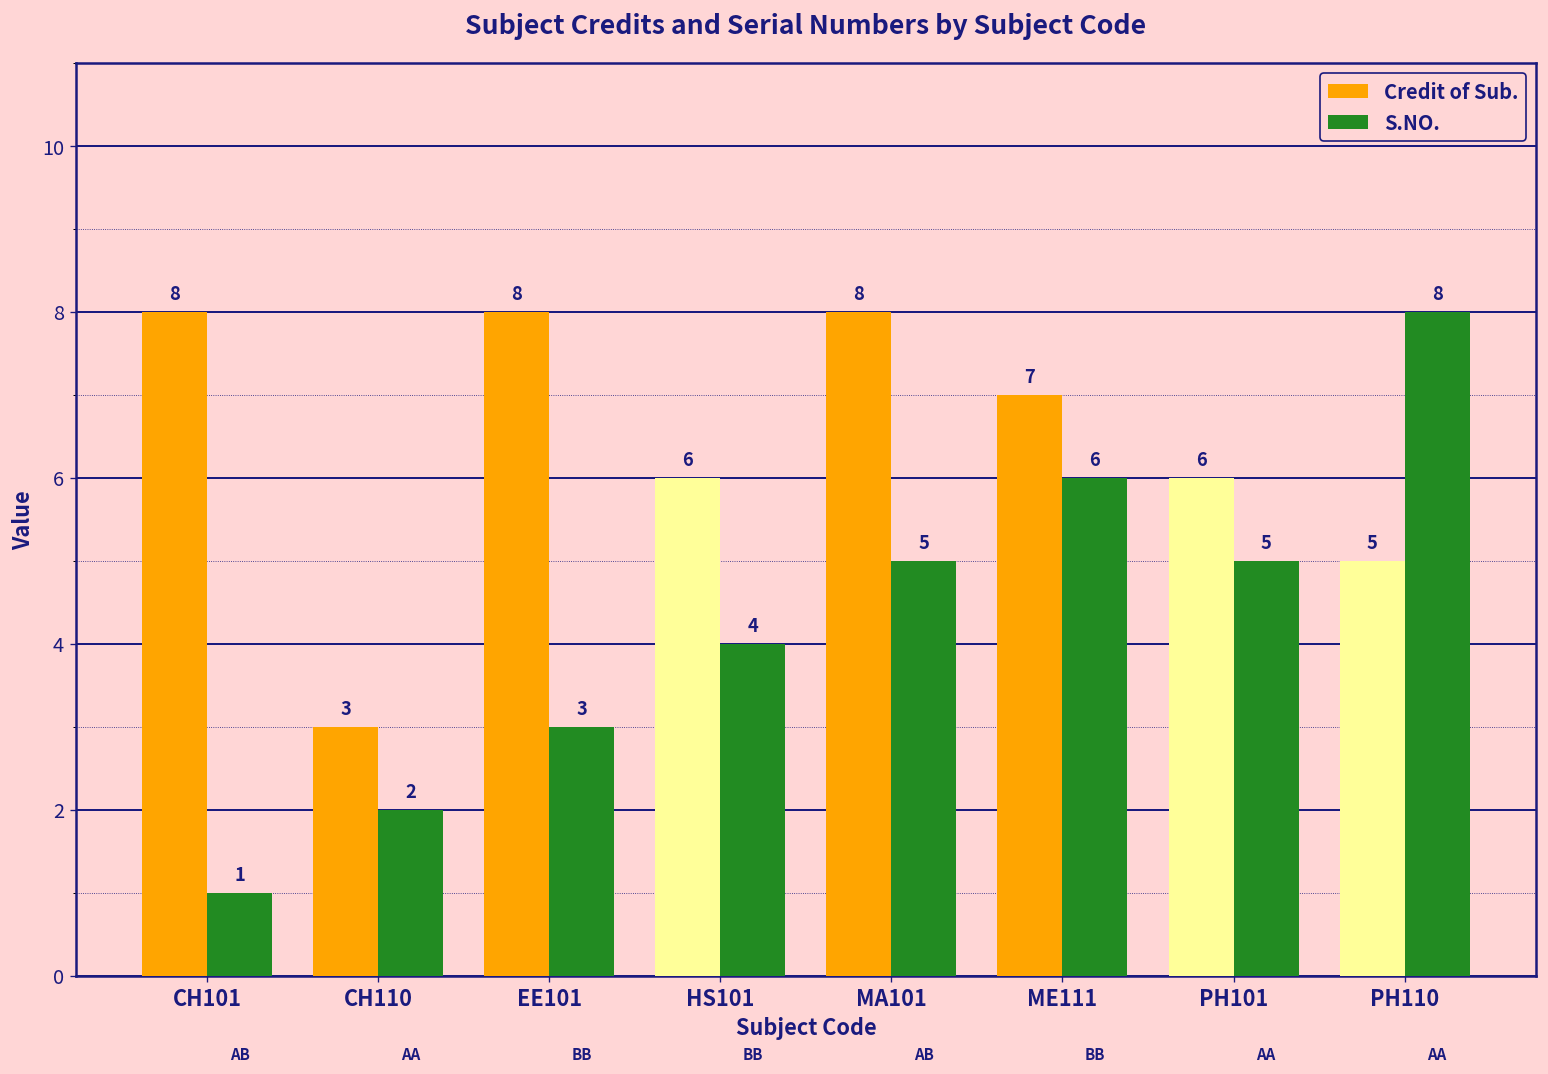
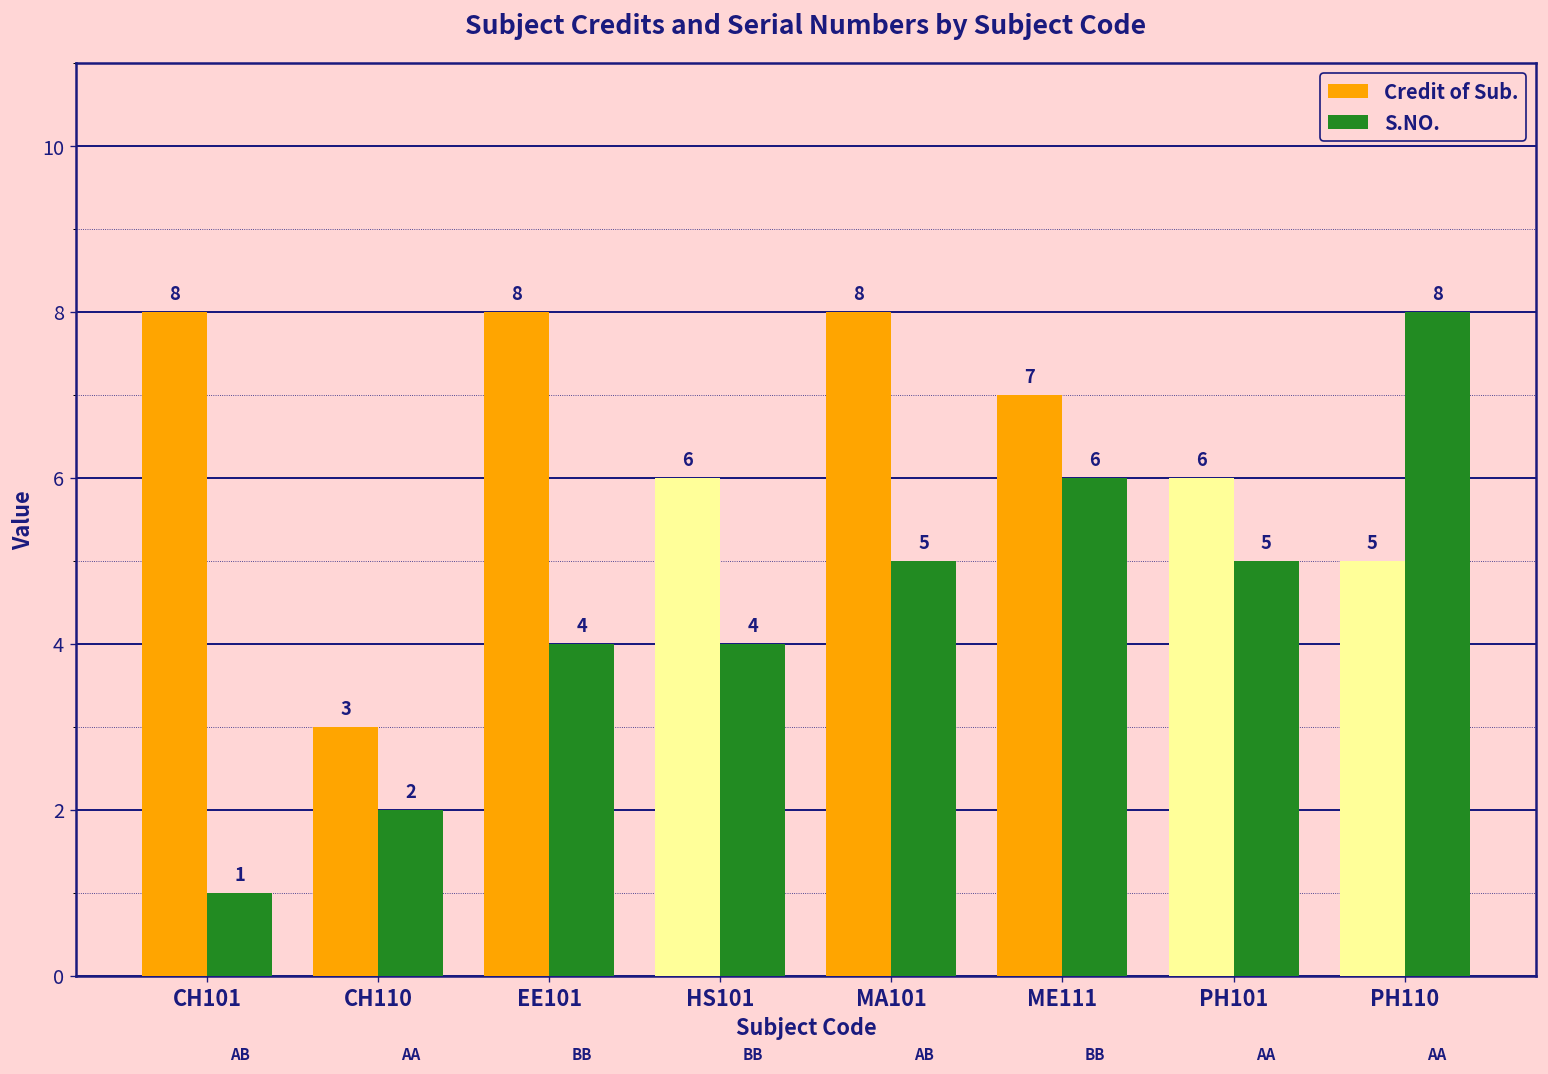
S.NO., EE101: 3 -> 4
